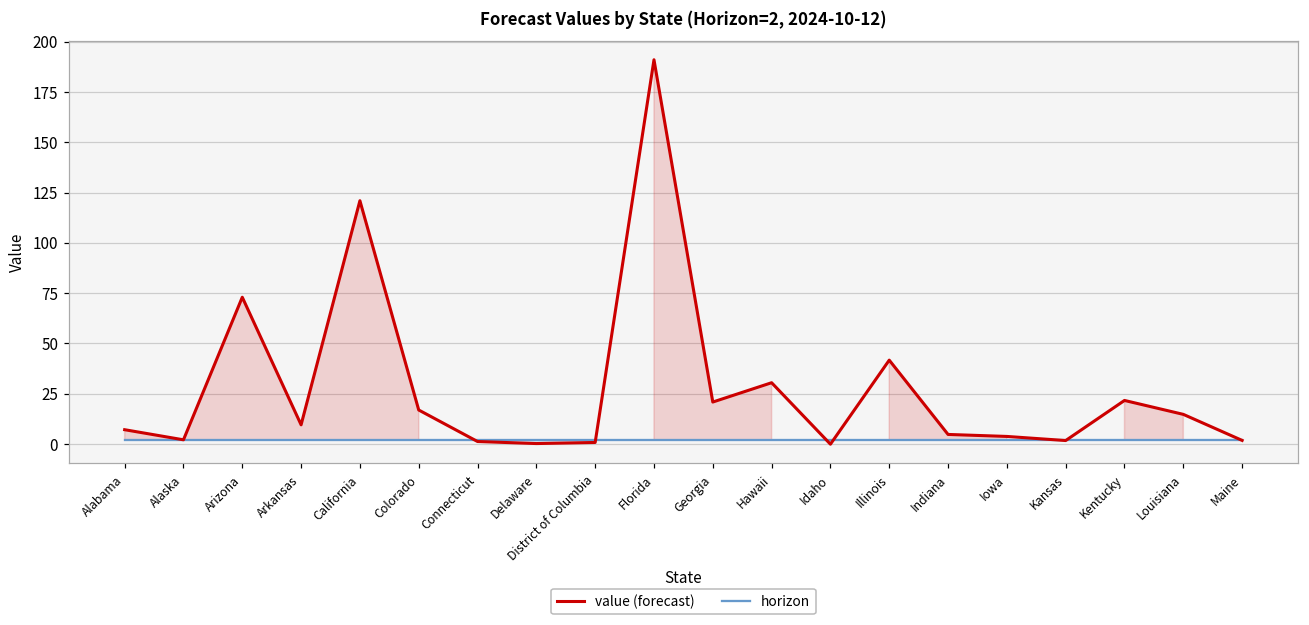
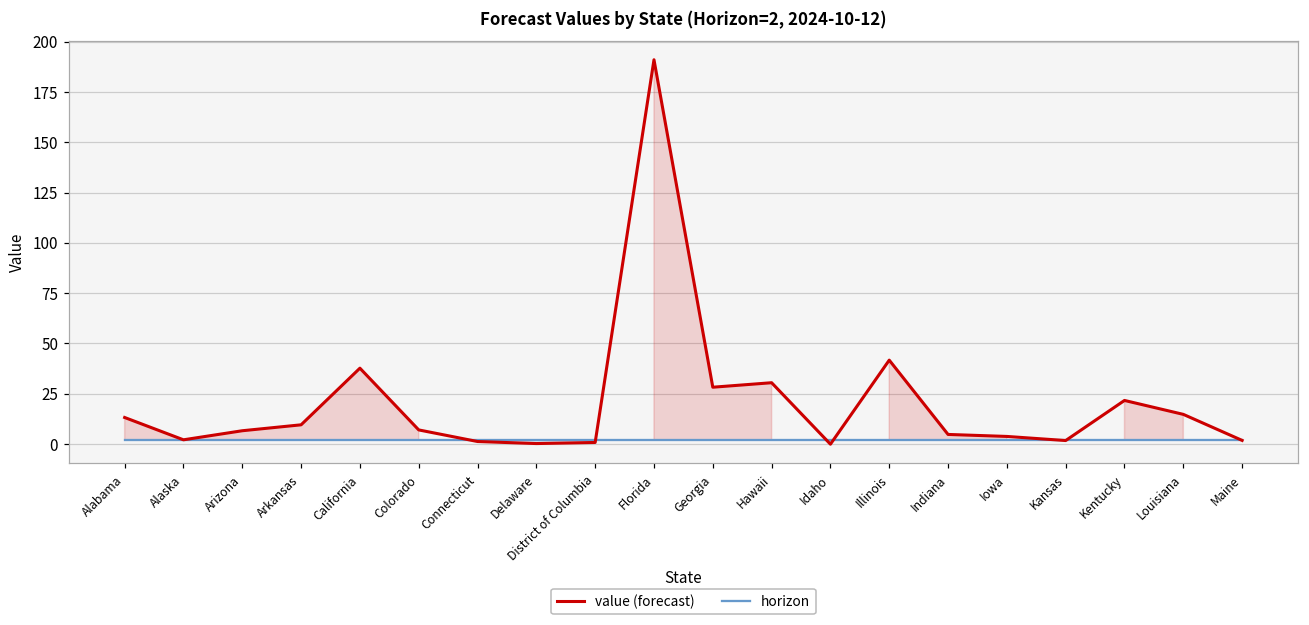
value (forecast), Alabama: 7 -> 13
value (forecast), Arizona: 73 -> 7
value (forecast), California: 121 -> 38
value (forecast), Colorado: 17 -> 7
value (forecast), Georgia: 21 -> 28
